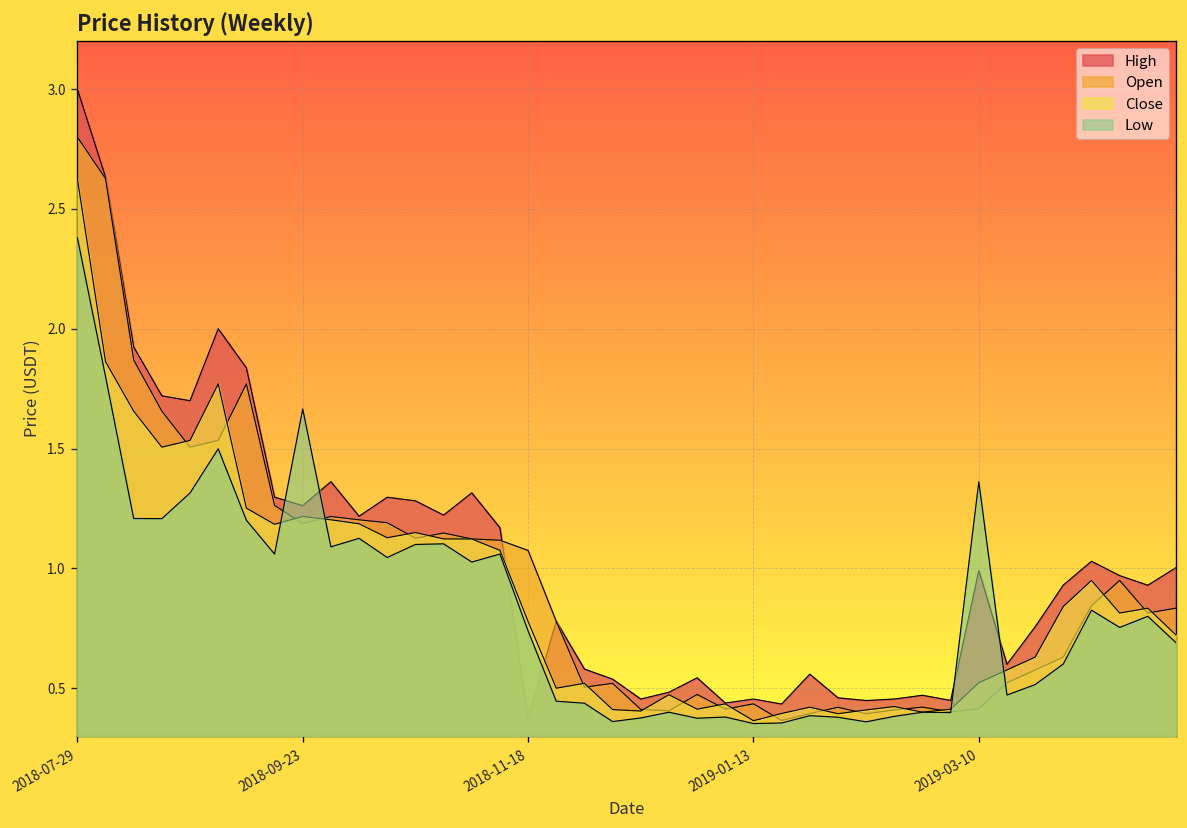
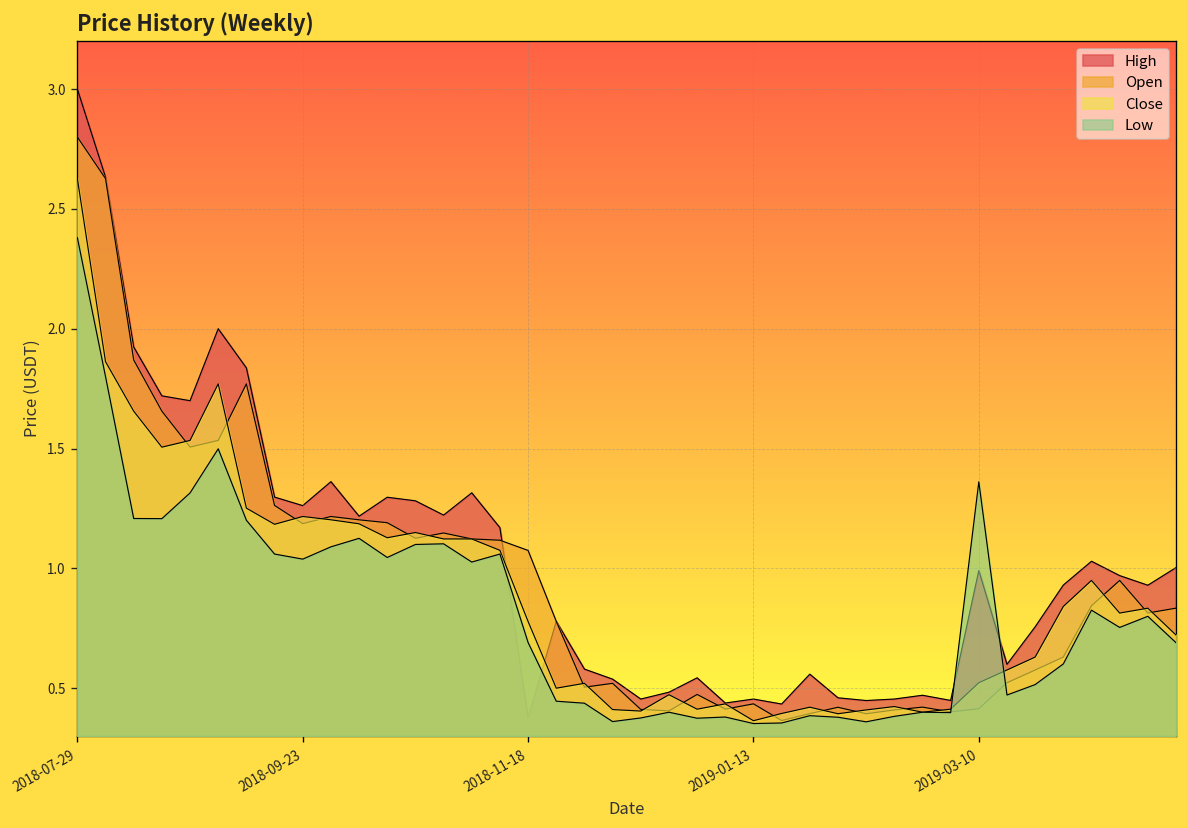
Low, 2018-09-23: 1.66 -> 1.04
Low, 2018-11-18: 0.74 -> 0.69
